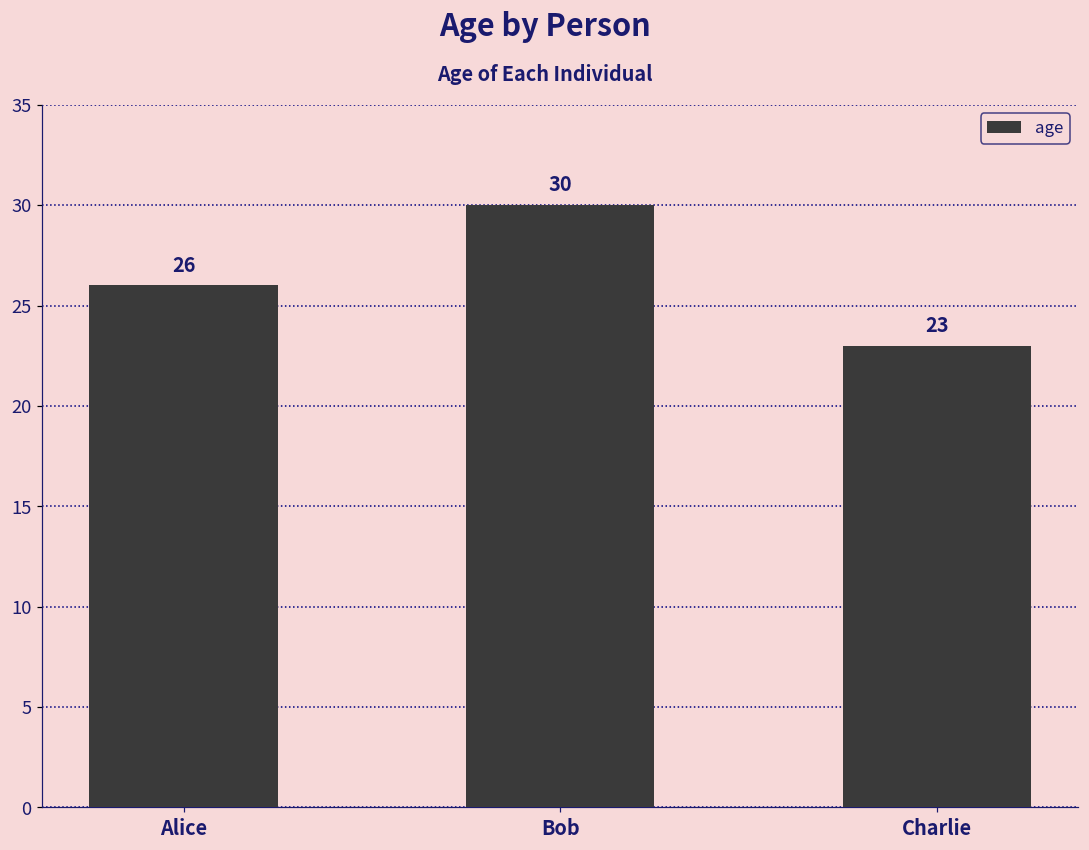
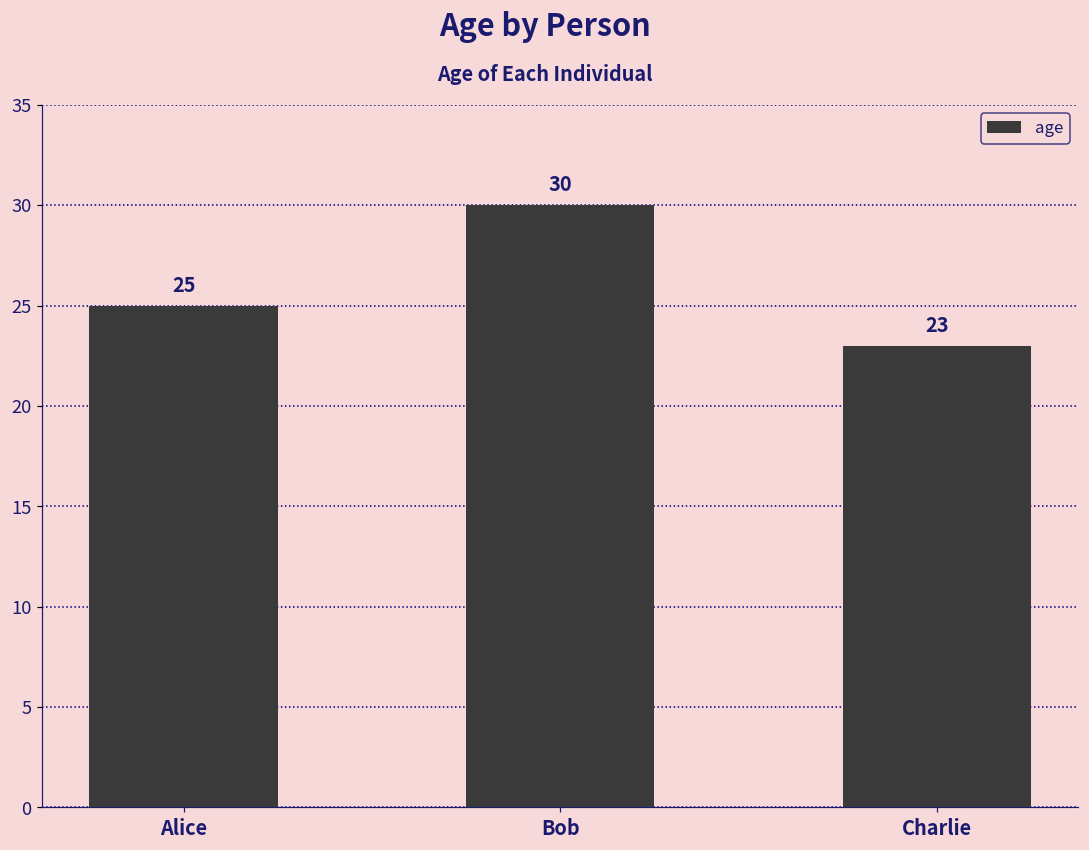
Alice: 26 -> 25
